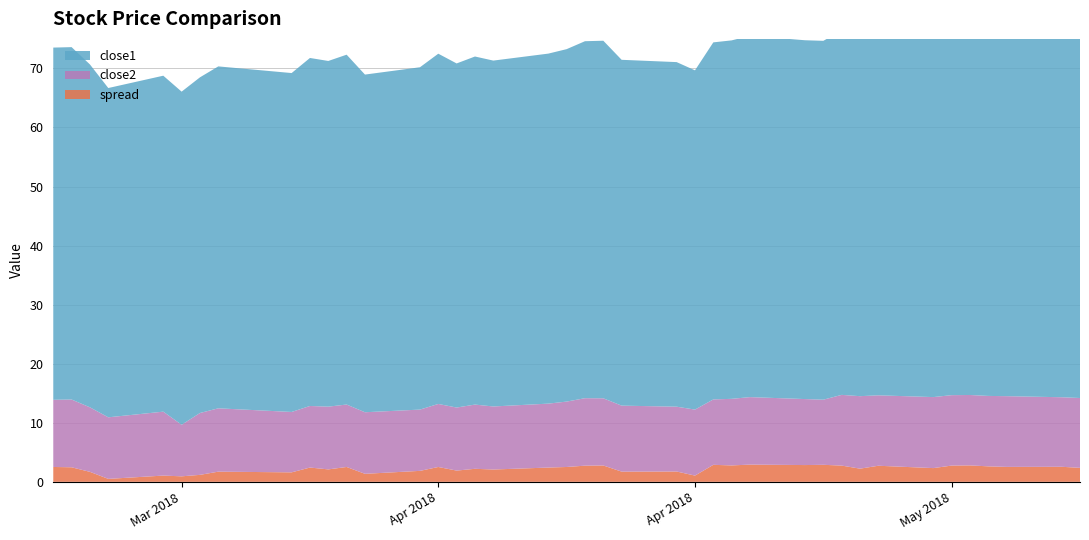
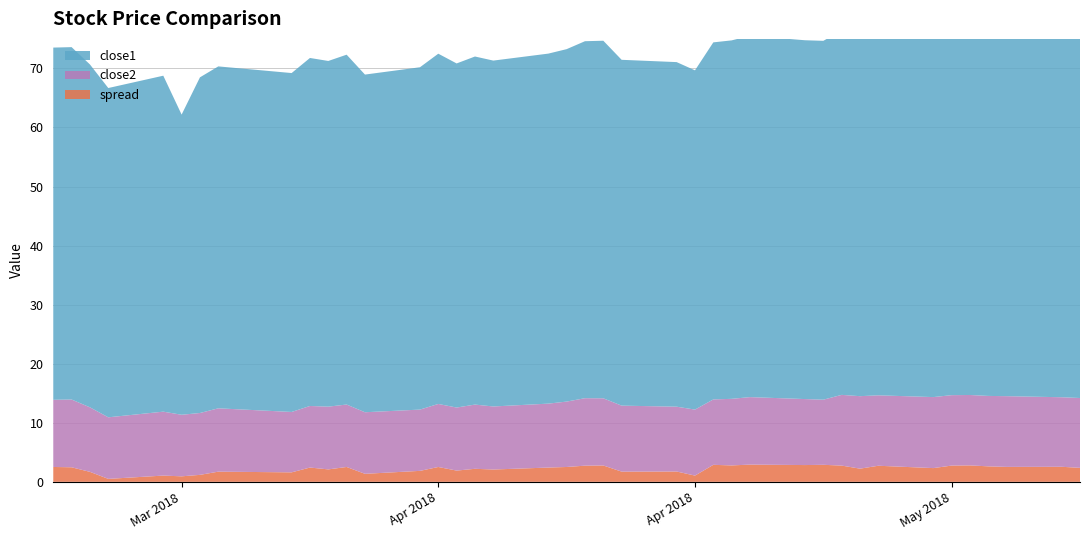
close2, Mar 2018: 9 -> 10
close1, Mar 2018: 56 -> 51
